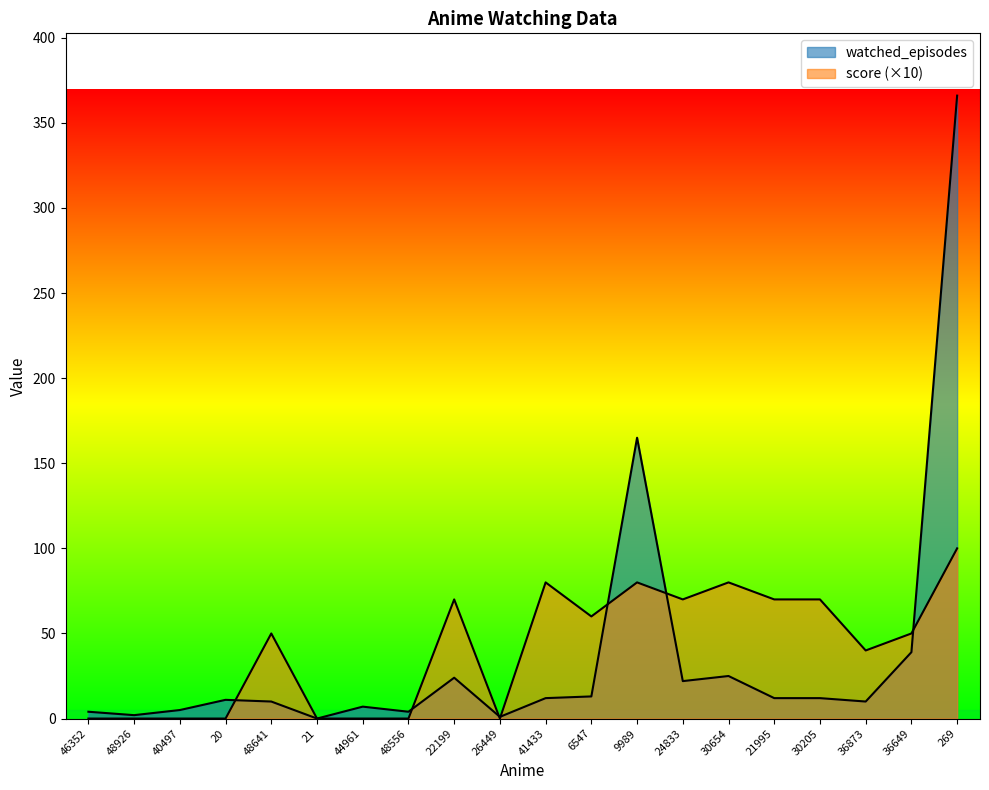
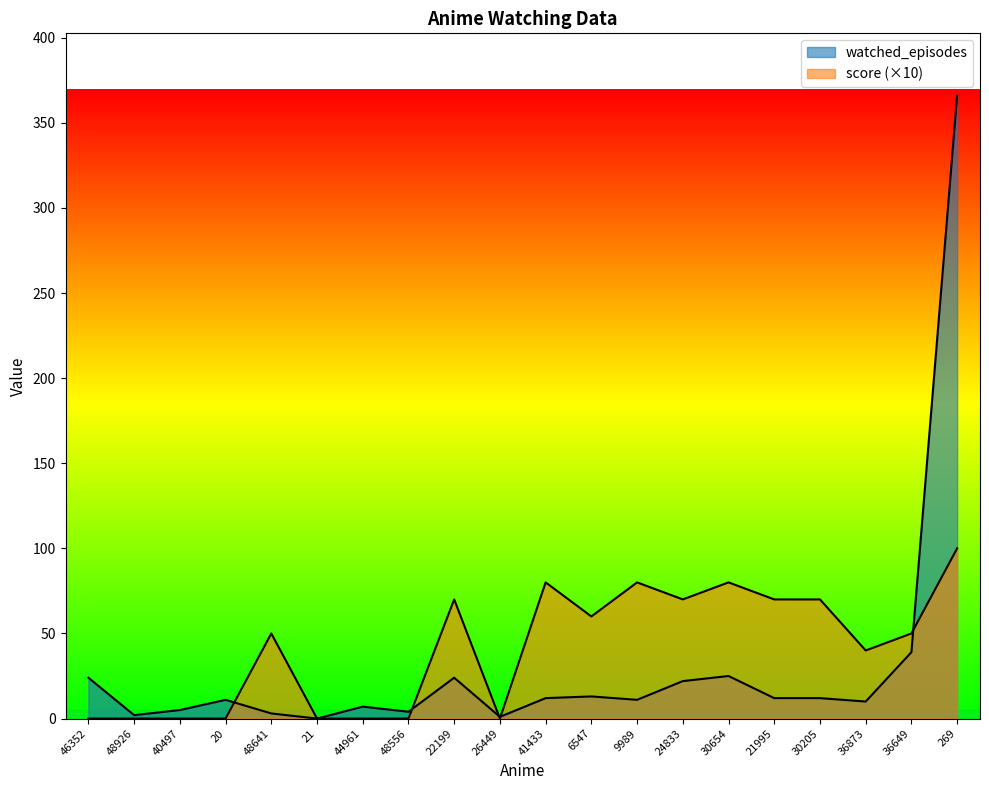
watched_episodes, 46352: 4 -> 24
watched_episodes, 48641: 10 -> 3
watched_episodes, 9989: 165 -> 11
